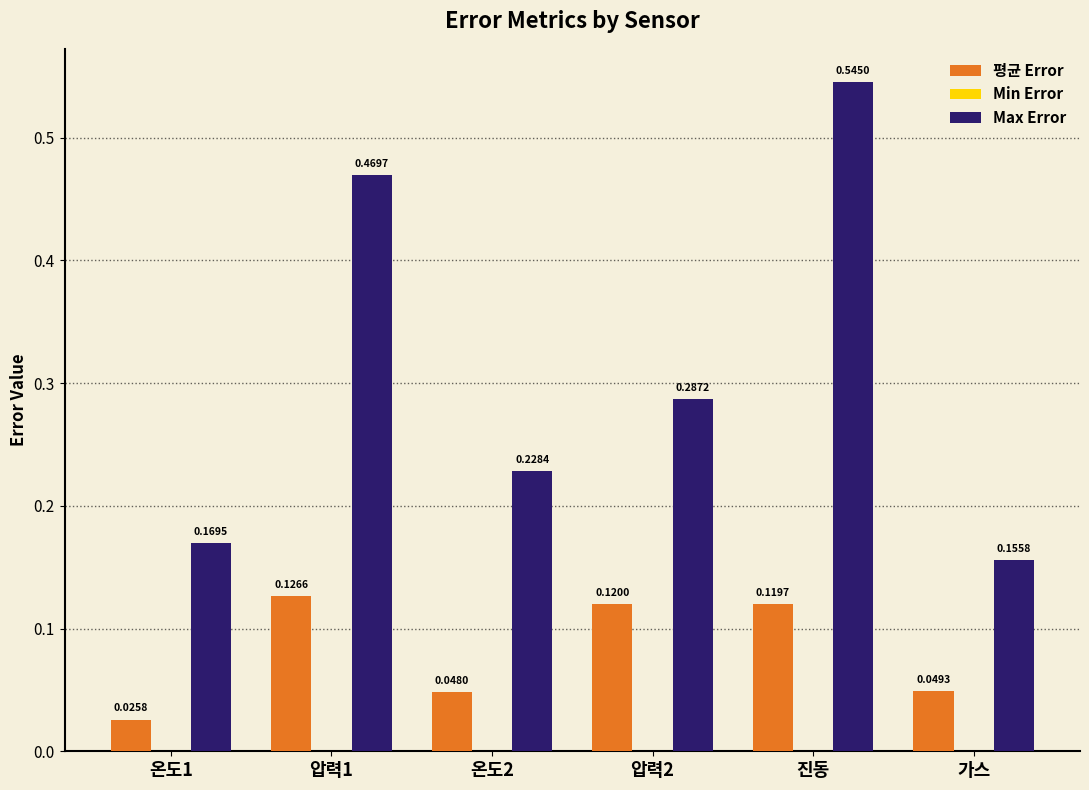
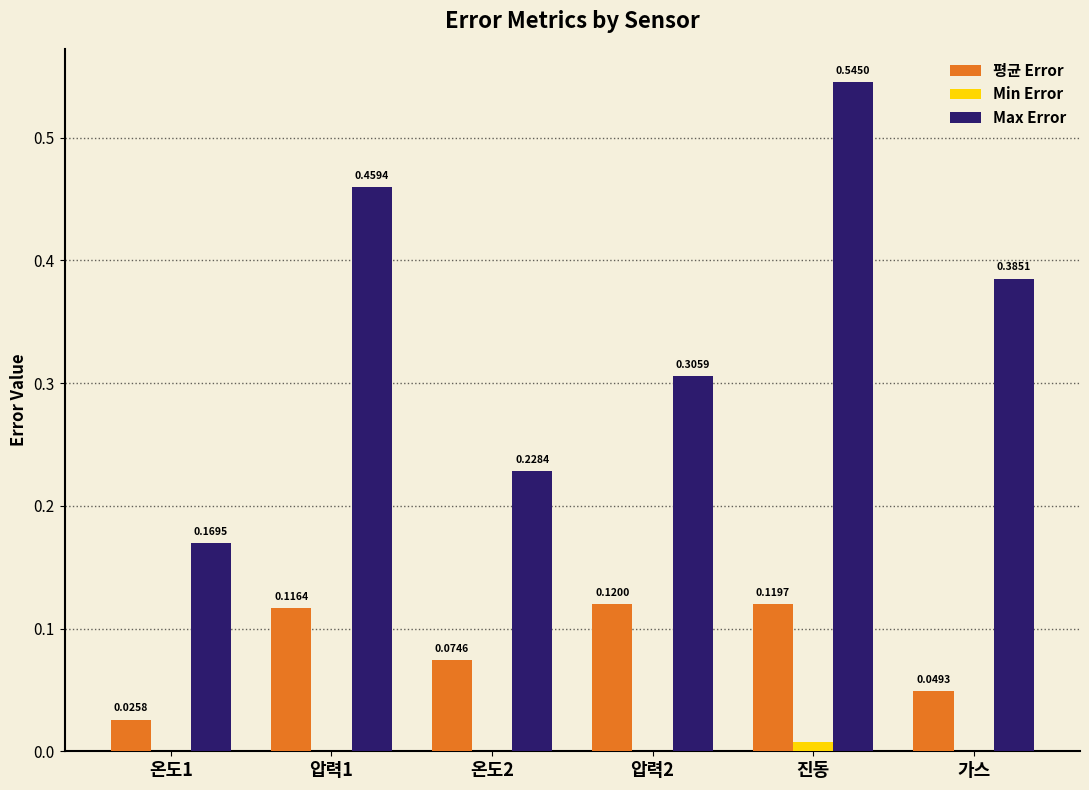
평균 Error, 압력1: 0.1266 -> 0.1164
Max Error, 압력1: 0.4697 -> 0.4594
평균 Error, 온도2: 0.0480 -> 0.0746
Max Error, 압력2: 0.2872 -> 0.3059
Min Error, 진동: 0.000 -> 0.007
Max Error, 가스: 0.1558 -> 0.3851
